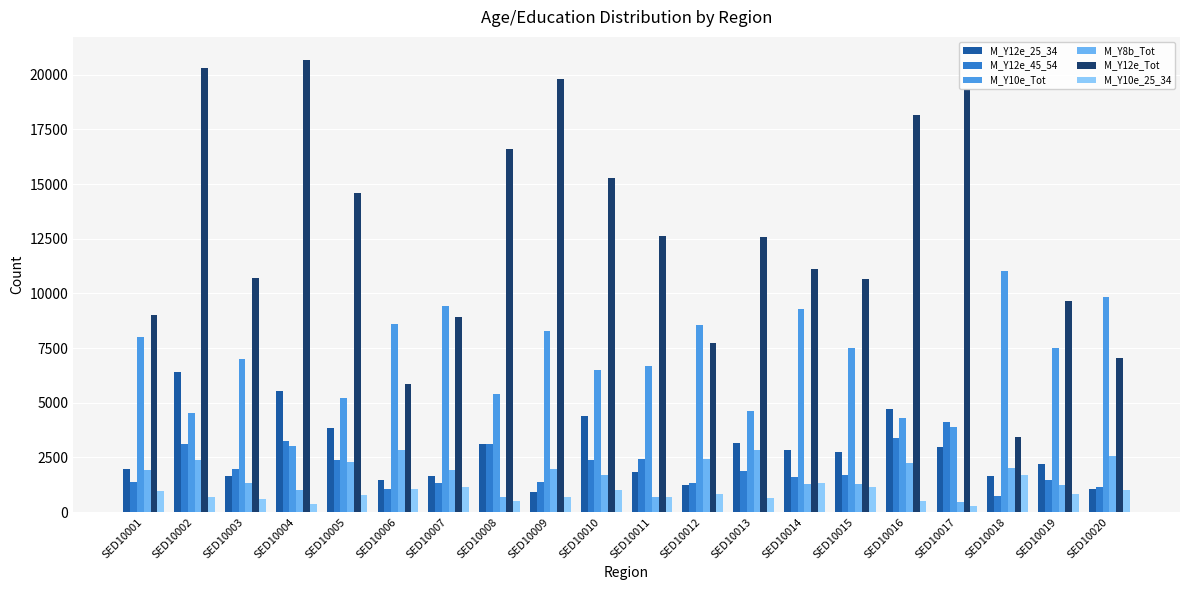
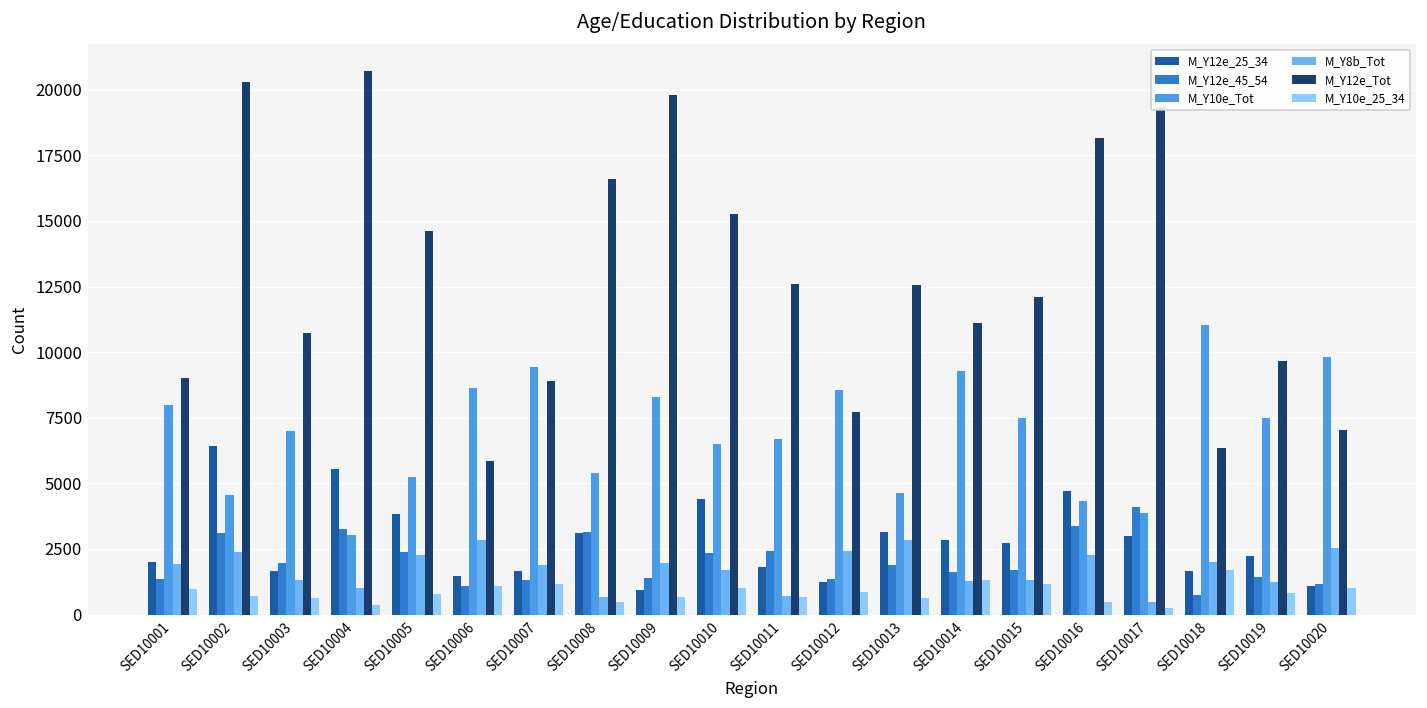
M_Y12e_Tot, SED10015: 10700 -> 12100
M_Y12e_Tot, SED10018: 3400 -> 6300
